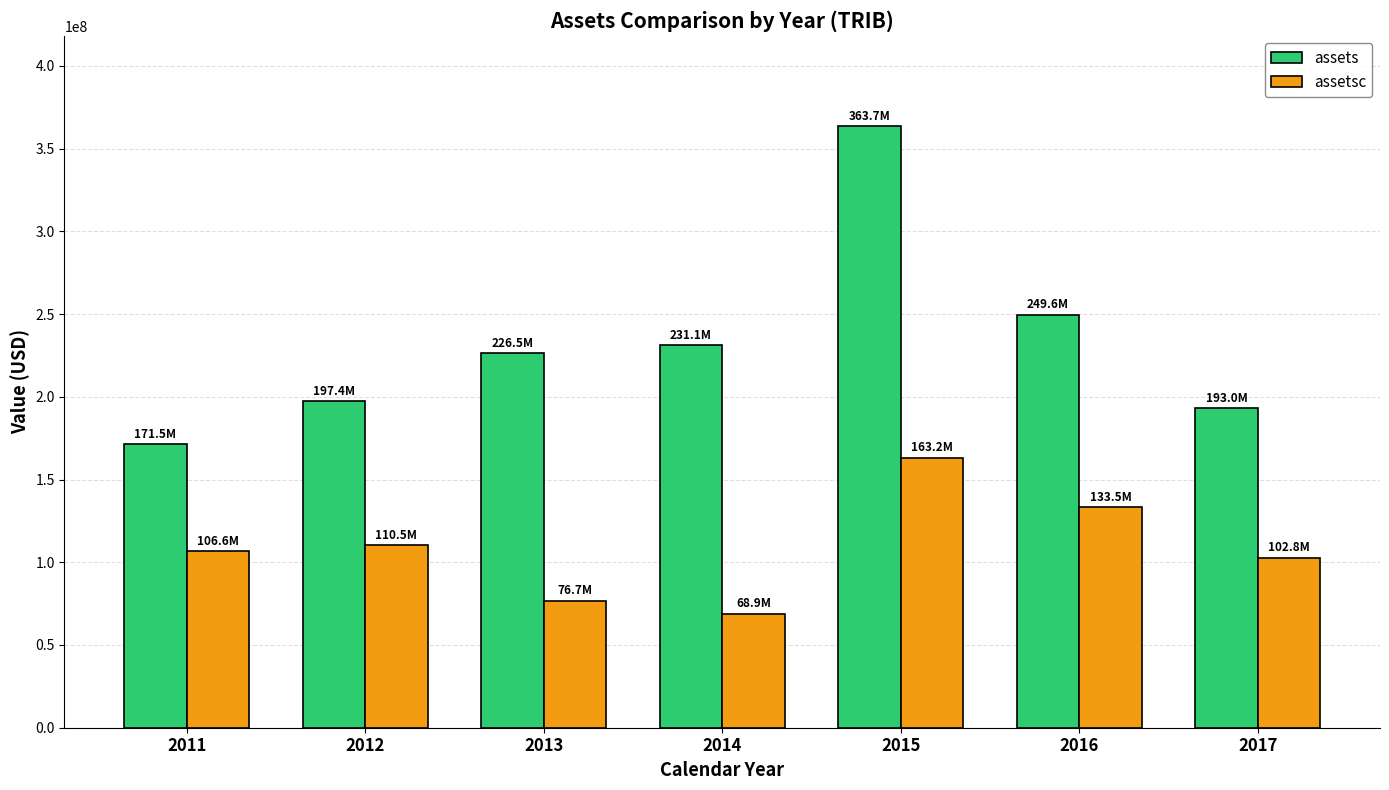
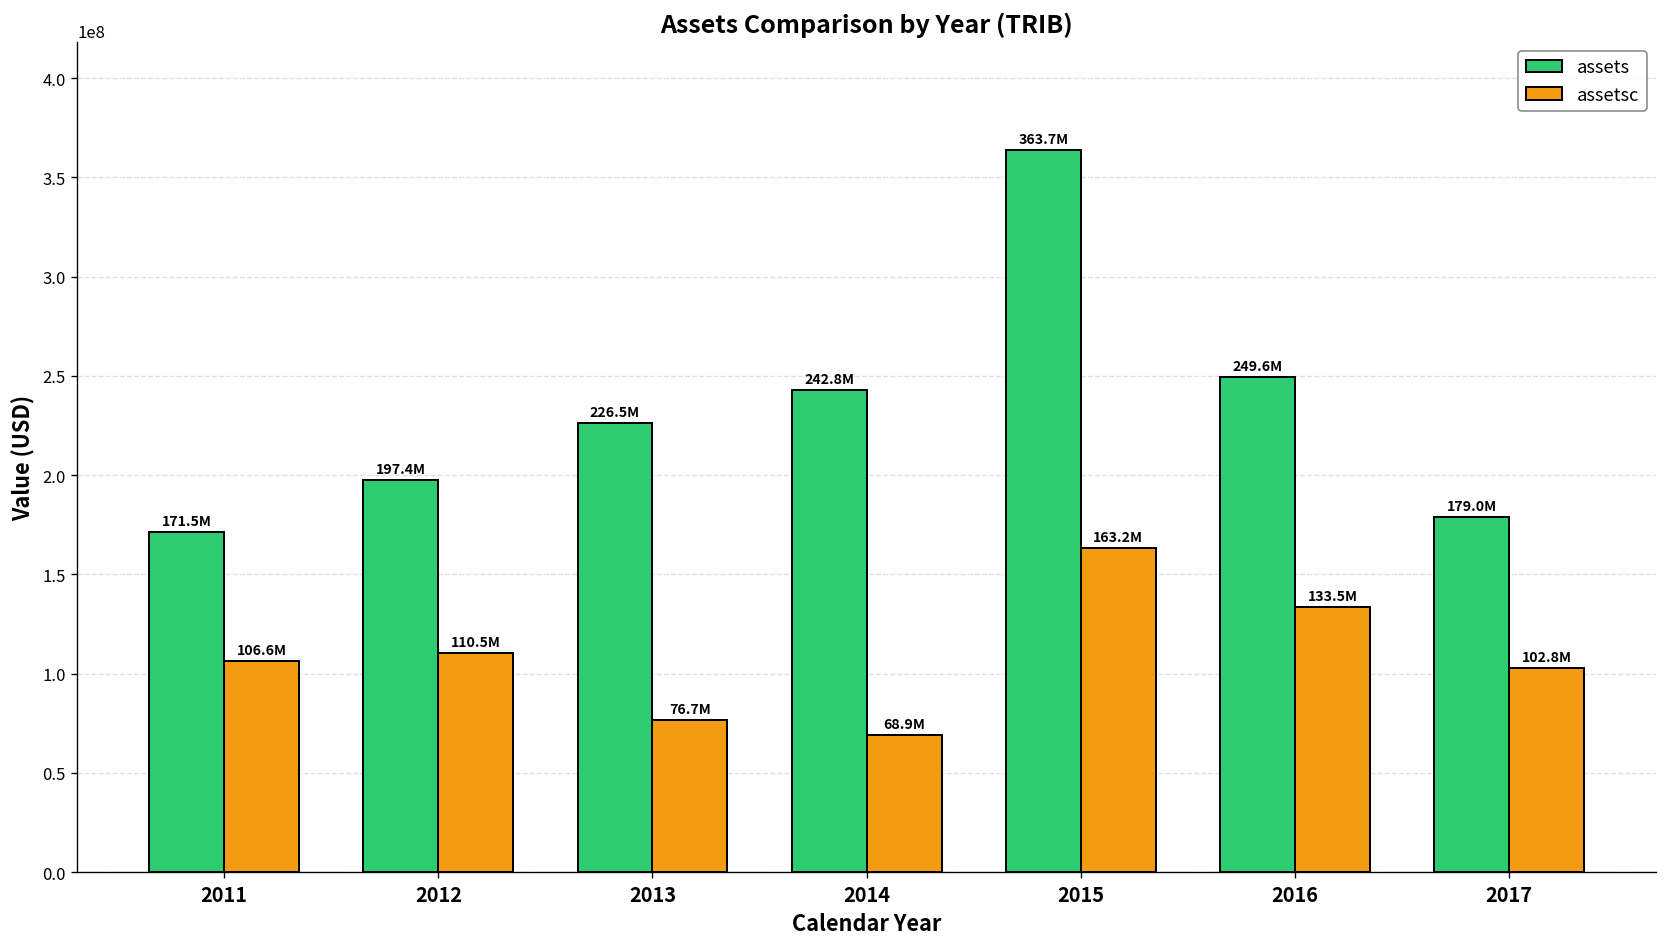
assets, 2014: 231.1M -> 242.8M
assets, 2017: 193.0M -> 179.0M
